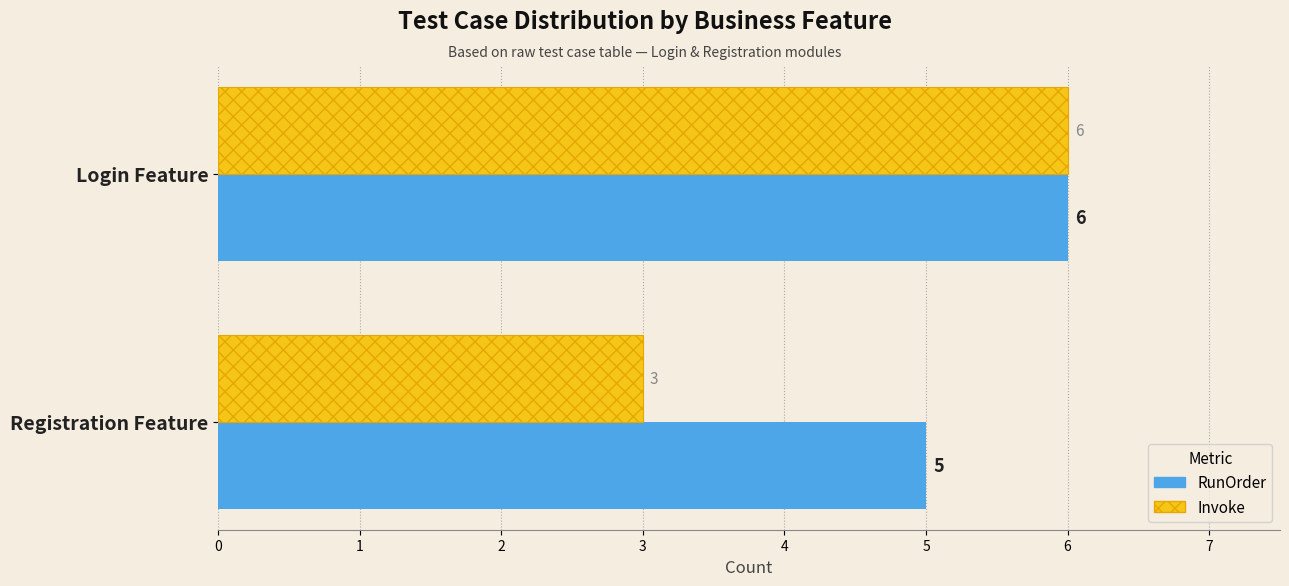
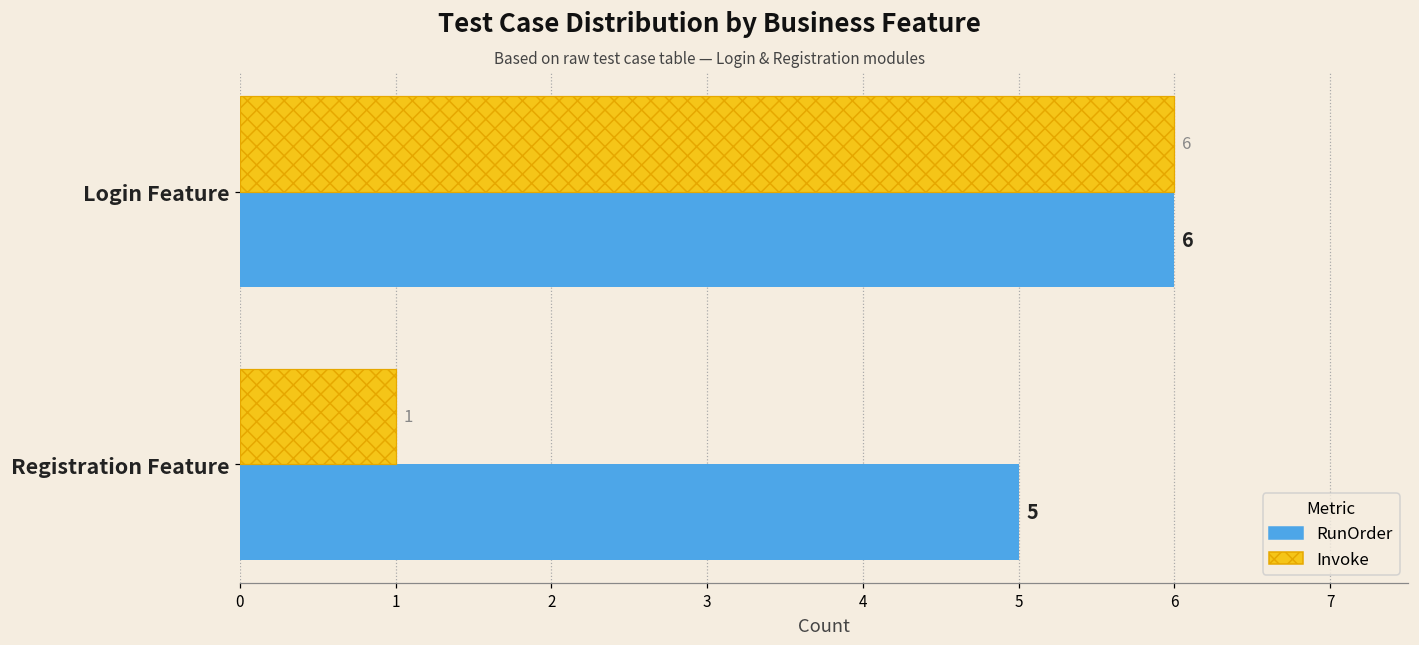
Invoke, Registration Feature: 3 -> 1
